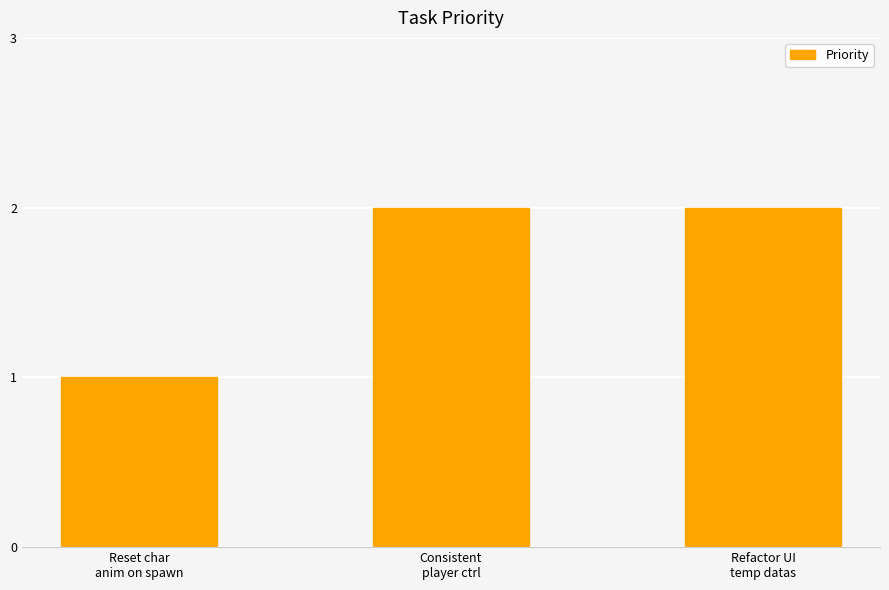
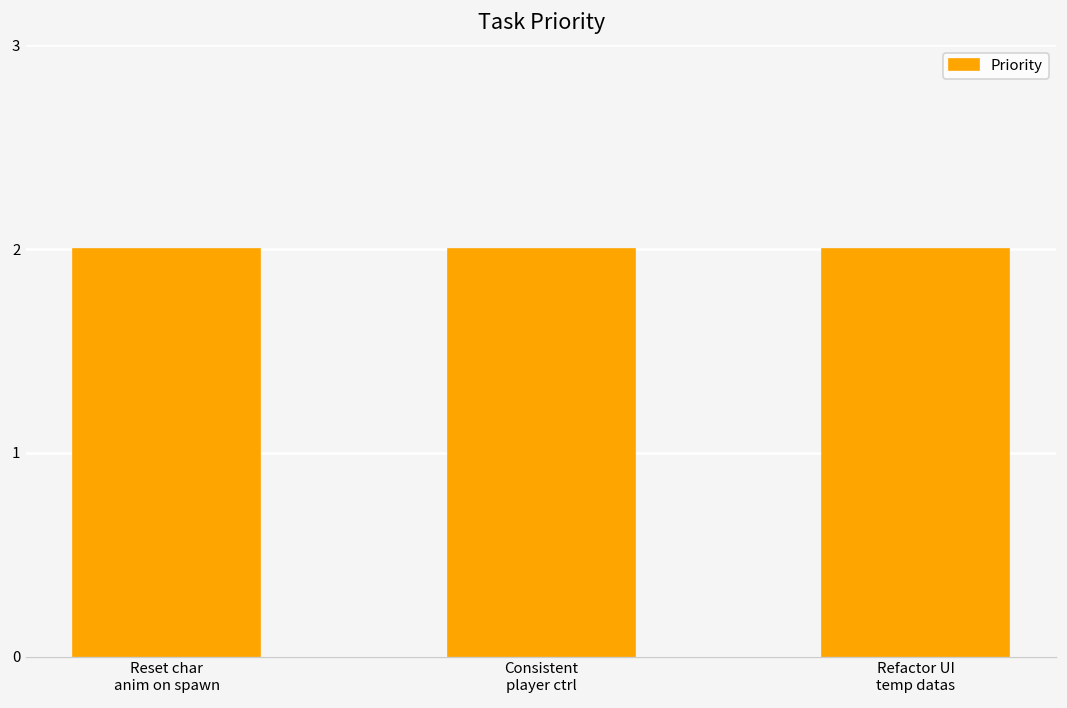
Reset char anim on spawn: 1 -> 2
